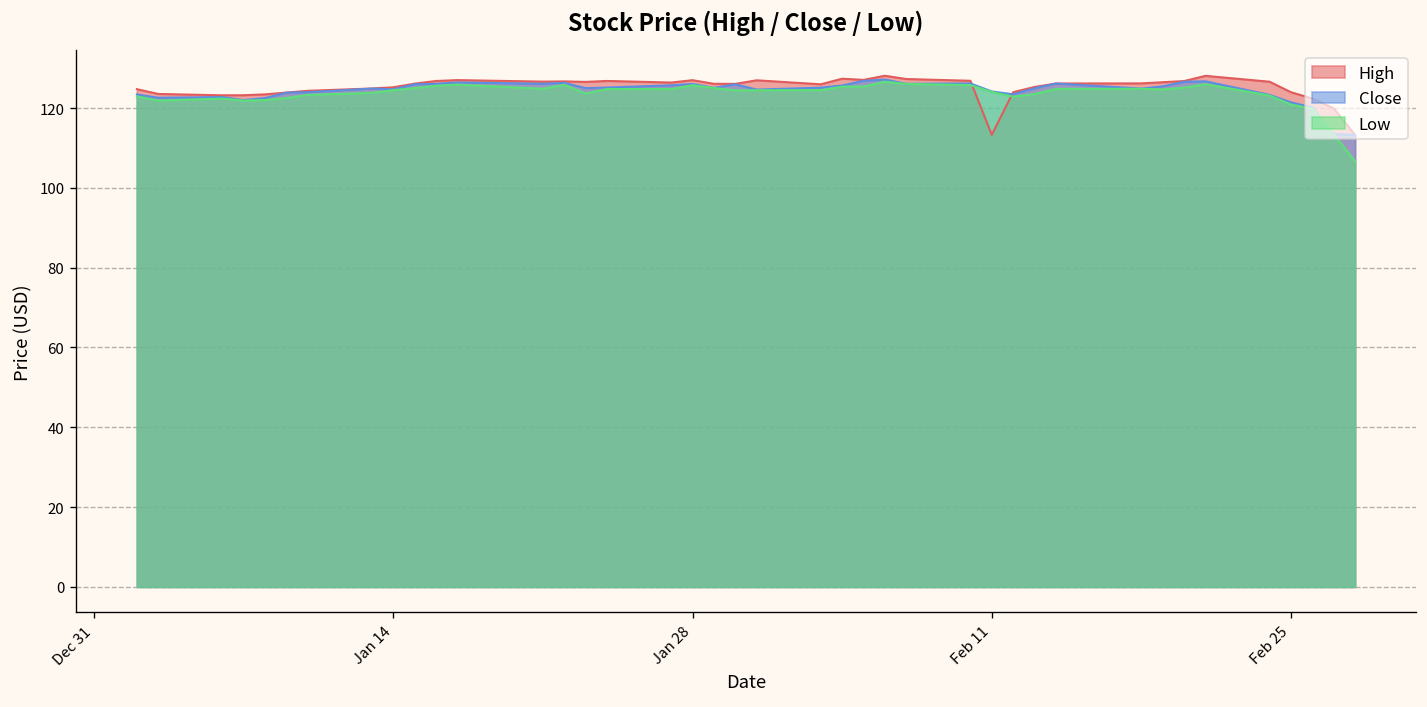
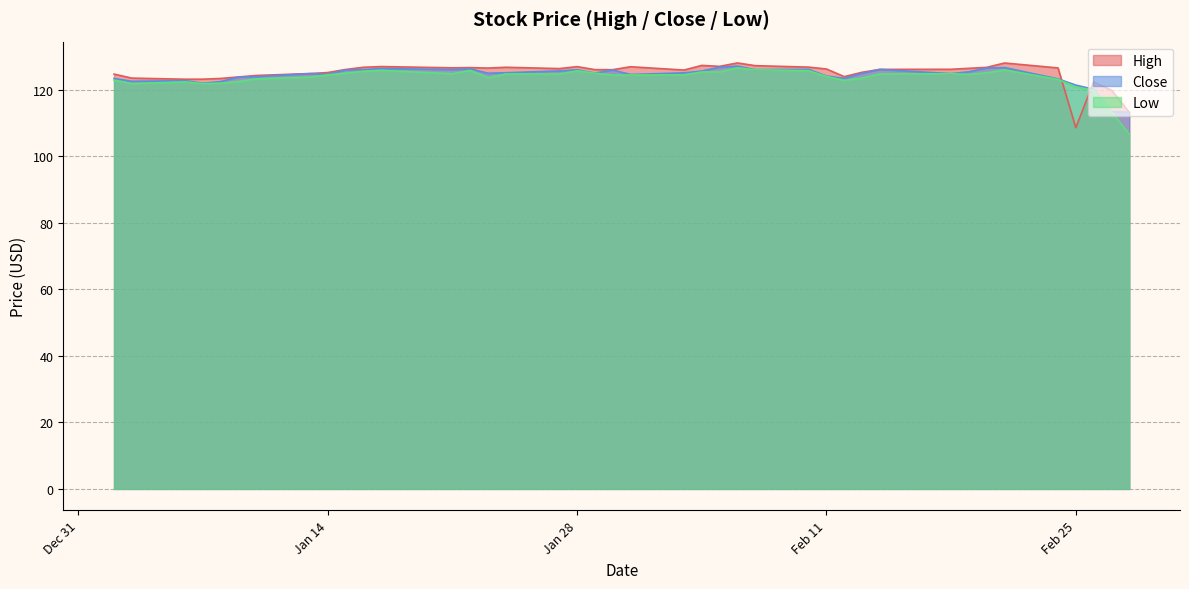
High, Feb 11: 113 -> 126
High, Feb 25: 124 -> 109
